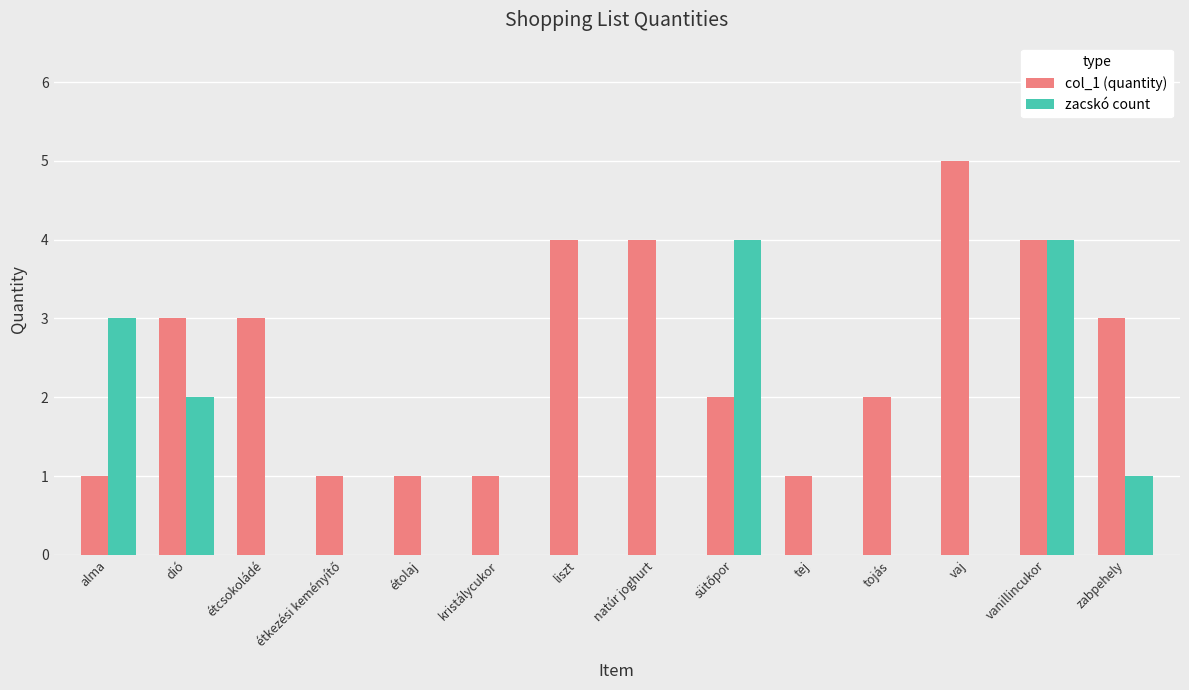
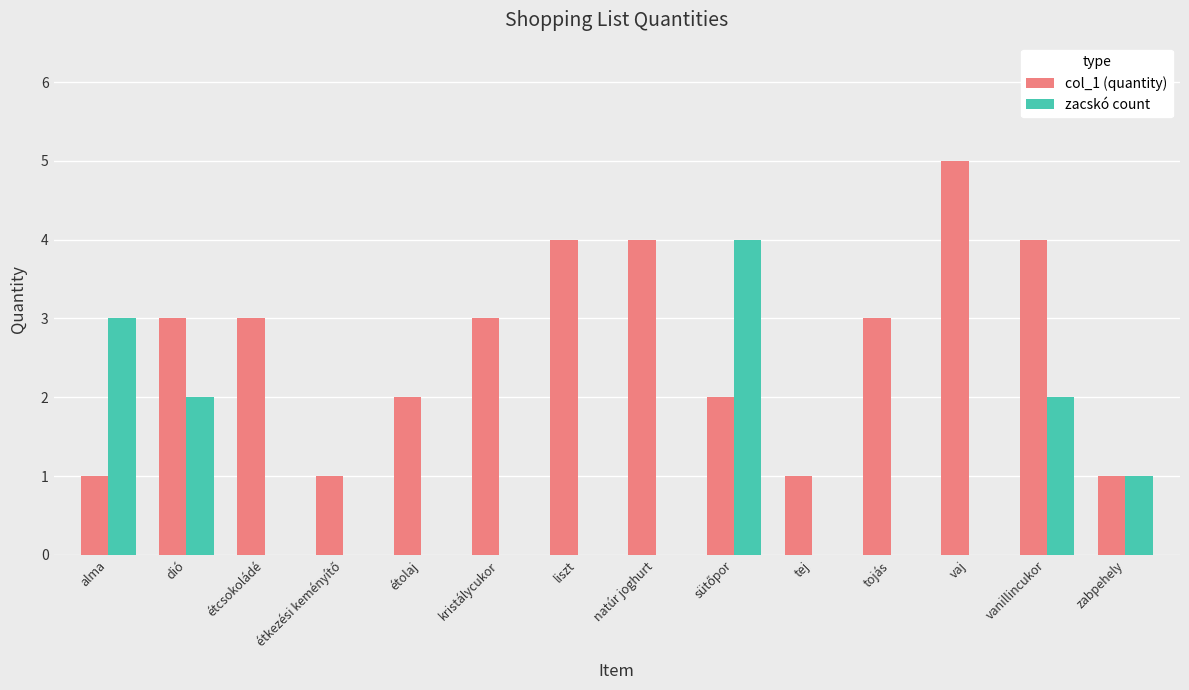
col_1 (quantity), étolaj: 1 -> 2
col_1 (quantity), kristálycukor: 1 -> 3
col_1 (quantity), tojás: 2 -> 3
zacskó count, vanillincukor: 4 -> 2
col_1 (quantity), zabpehely: 3 -> 1
